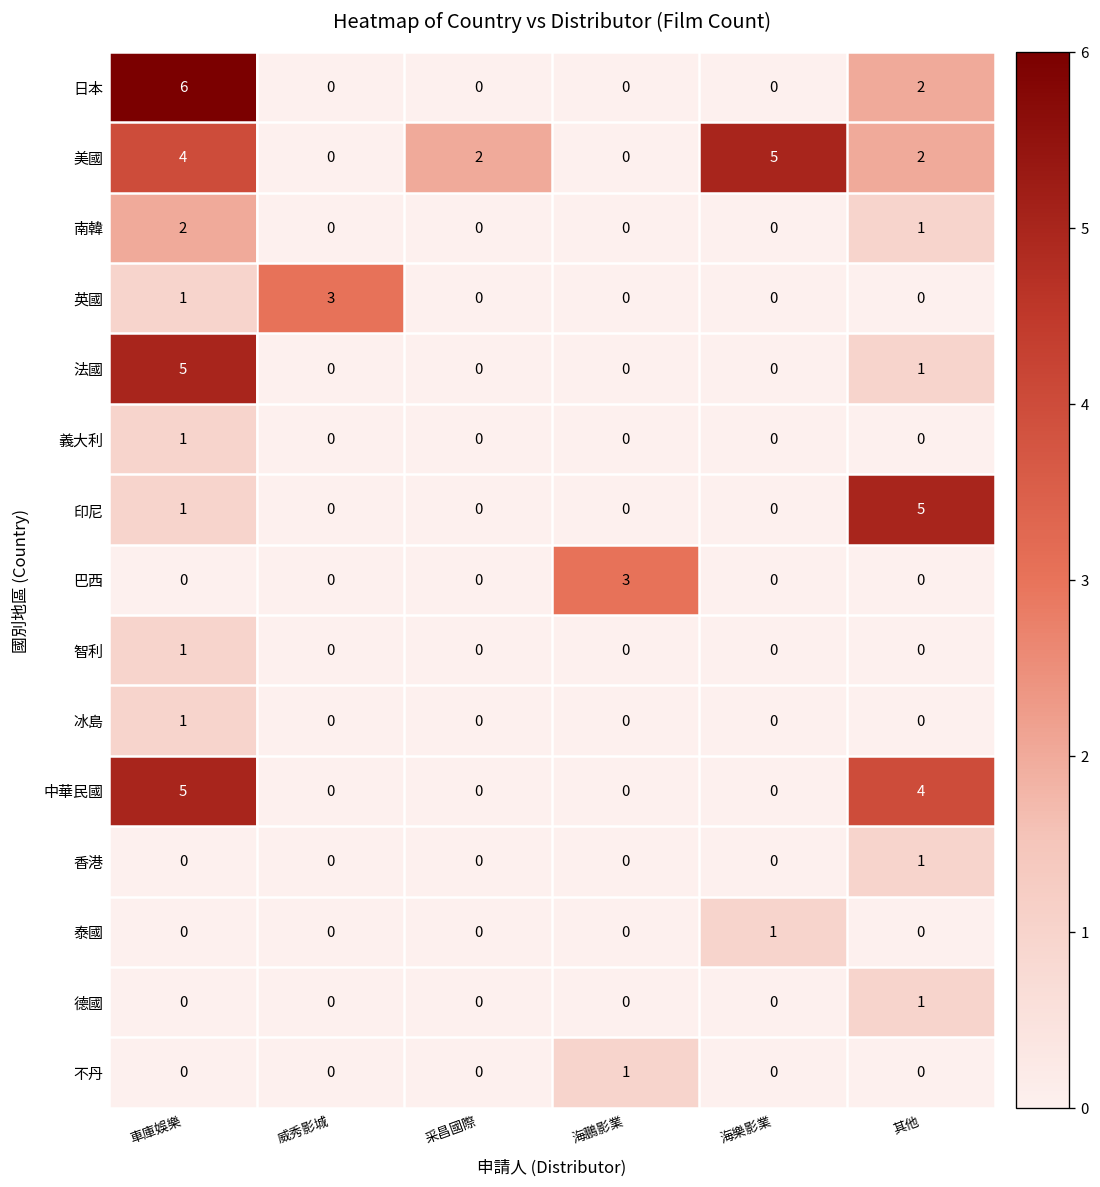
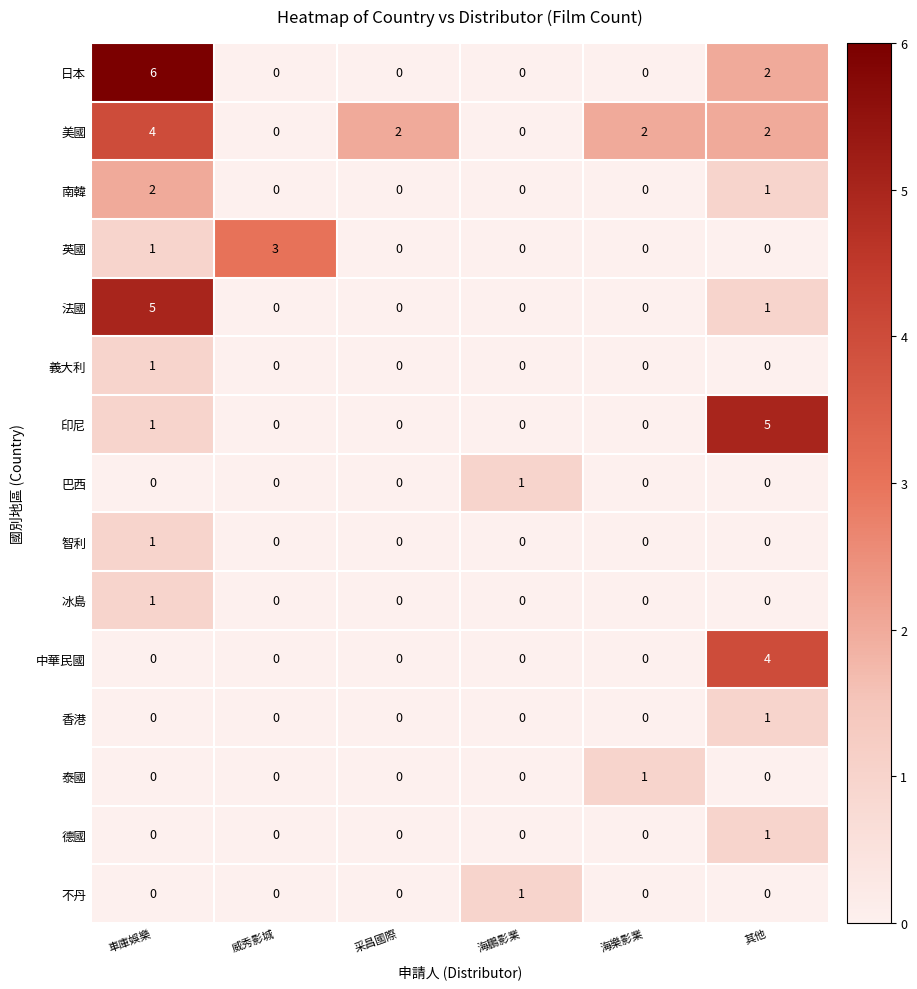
美國, 海樂影業: 5 -> 2
巴西, 海鵬影業: 3 -> 1
中華民國, 車庫娛樂: 5 -> 0
